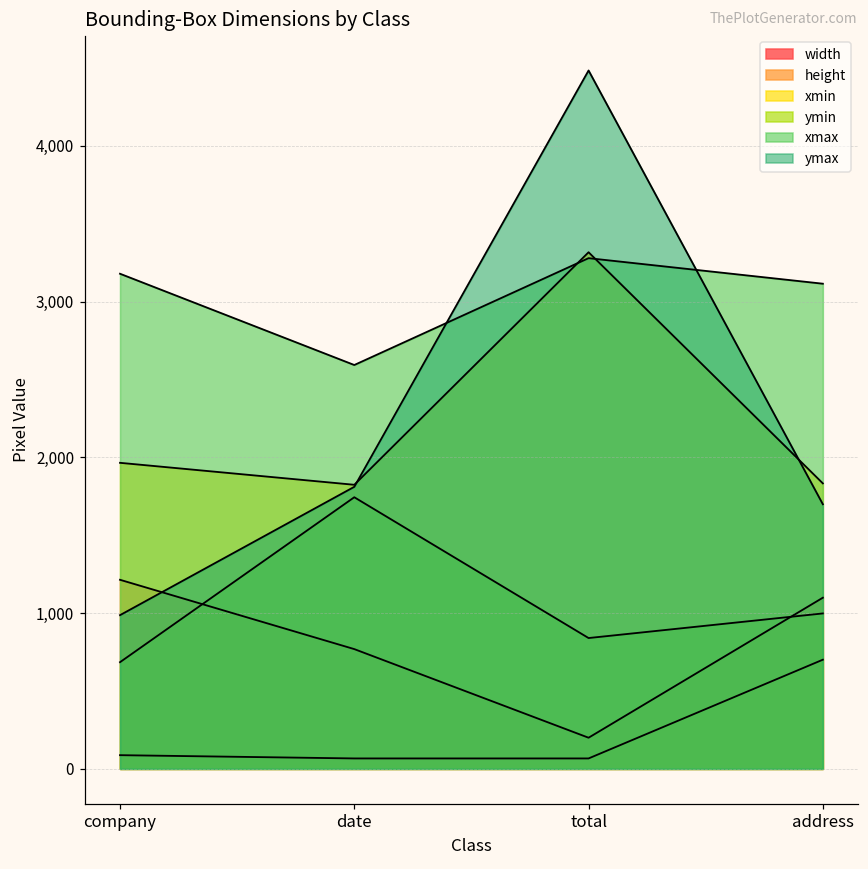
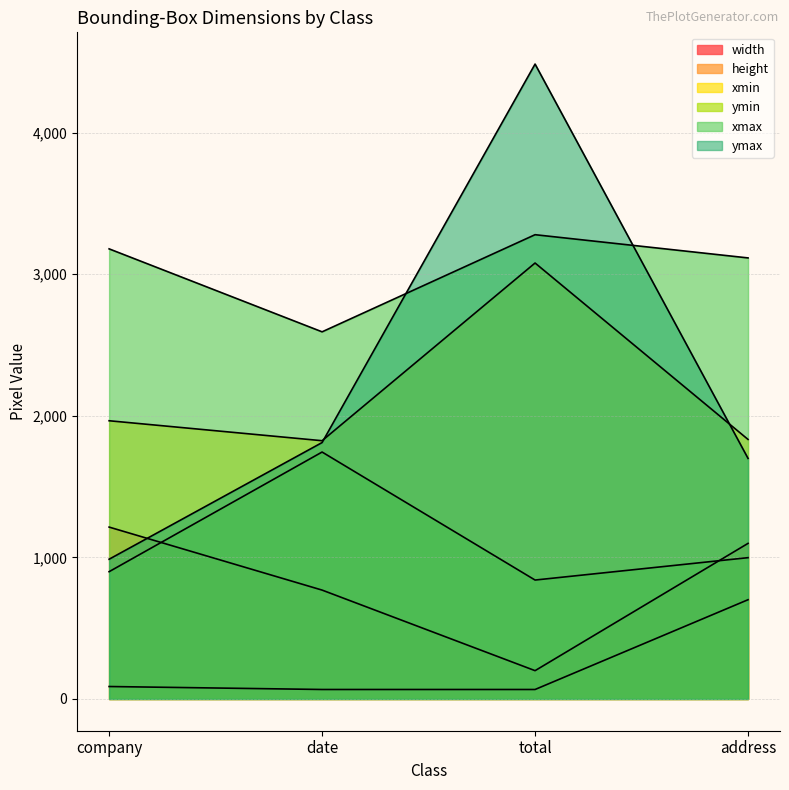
ymin, company: 690 -> 900
xmin, total: 3,320 -> 3,080
